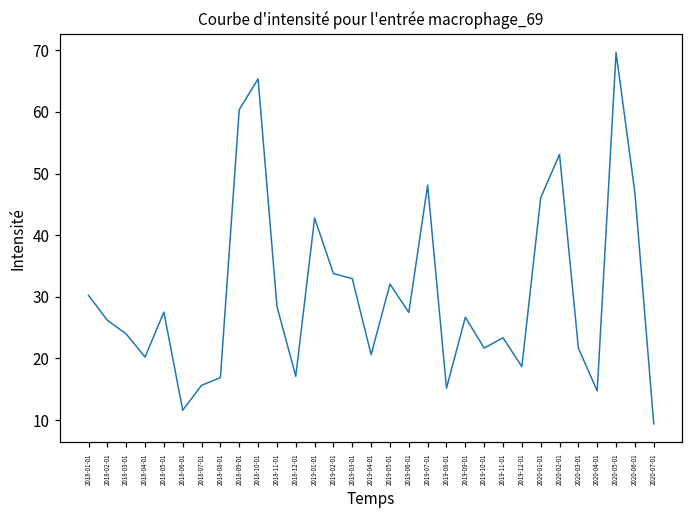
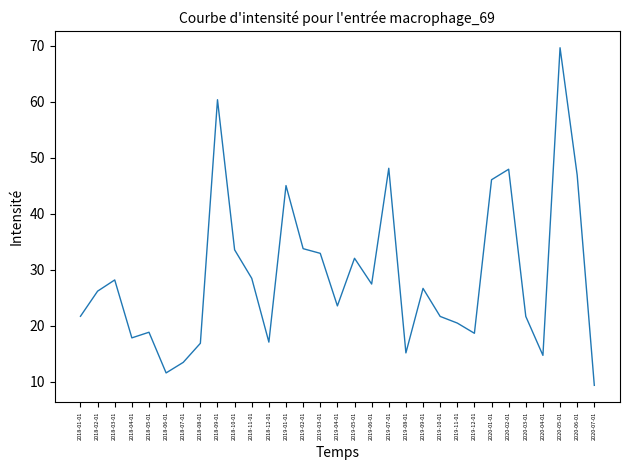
2018-01-01: 30 -> 22
2018-03-01: 24 -> 28
2018-04-01: 20 -> 18
2018-05-01: 28 -> 19
2018-07-01: 16 -> 13
2018-10-01: 65 -> 34
2019-01-01: 43 -> 45
2019-04-01: 21 -> 24
2019-11-01: 23 -> 20
2020-02-01: 53 -> 48
